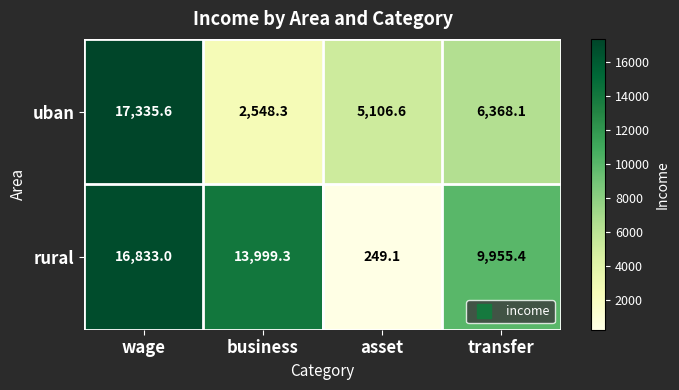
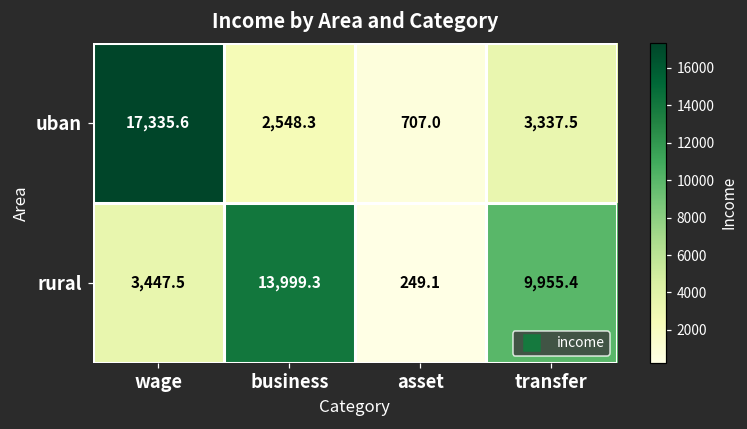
uban, asset: 5,106.6 -> 707.0
uban, transfer: 6,368.1 -> 3,337.5
rural, wage: 16,833.0 -> 3,447.5
